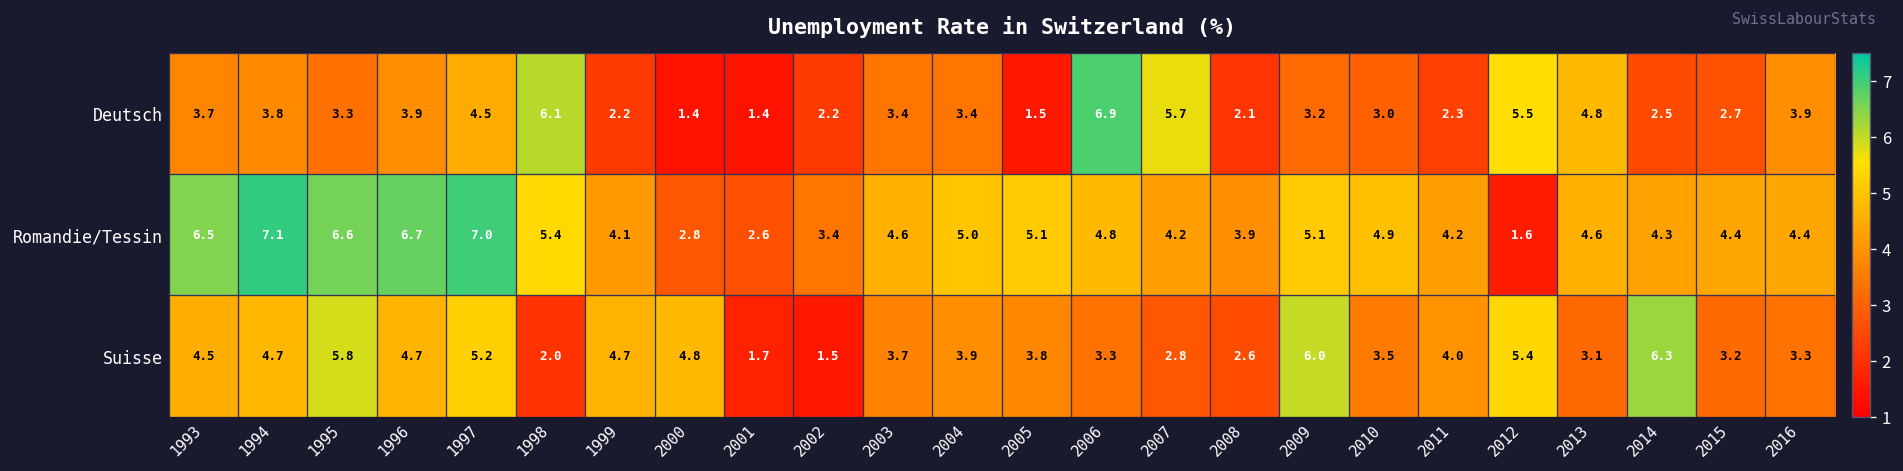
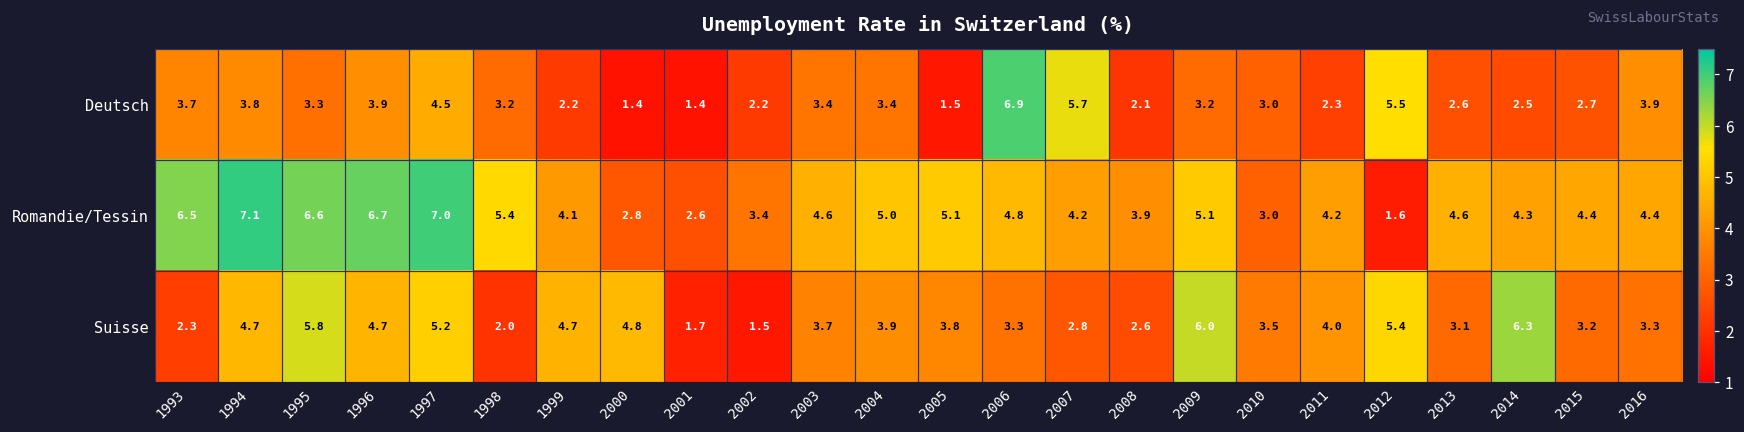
Deutsch, 1998: 6.1 -> 3.2
Deutsch, 2013: 4.8 -> 2.6
Romandie/Tessin, 2010: 4.9 -> 3.0
Suisse, 1993: 4.5 -> 2.3
